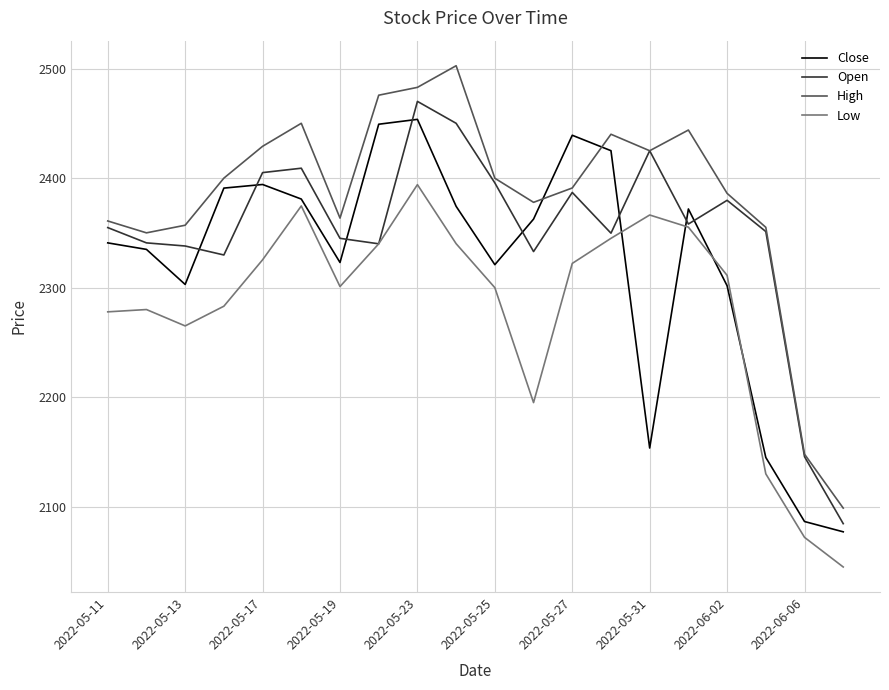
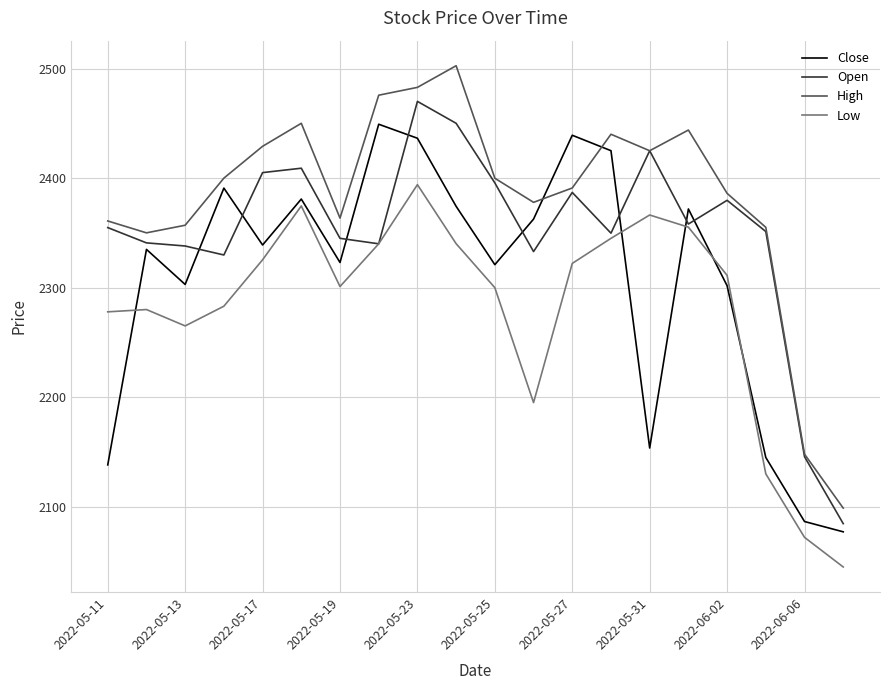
Close, 2022-05-11: 2341 -> 2138
Close, 2022-05-17: 2394 -> 2339
Close, 2022-05-23: 2454 -> 2436
